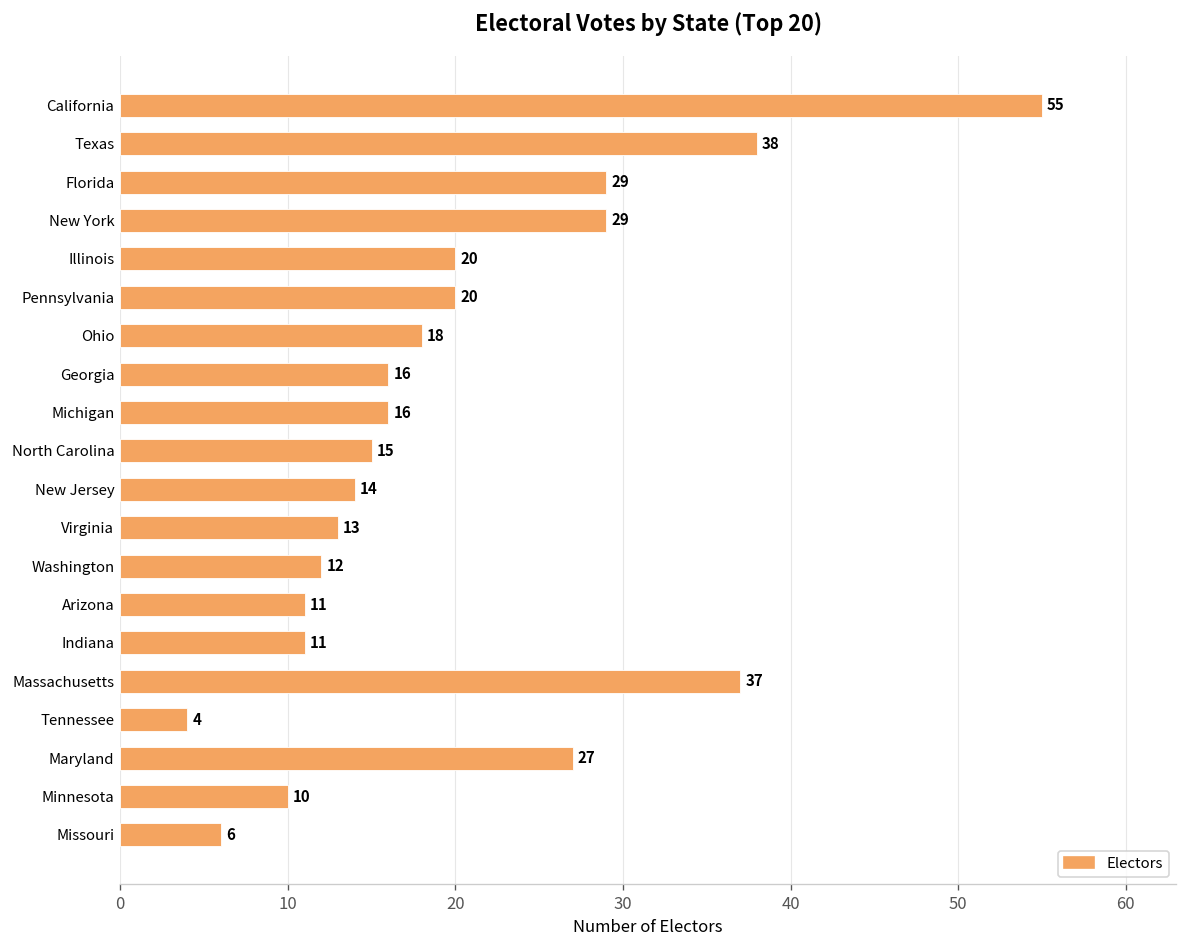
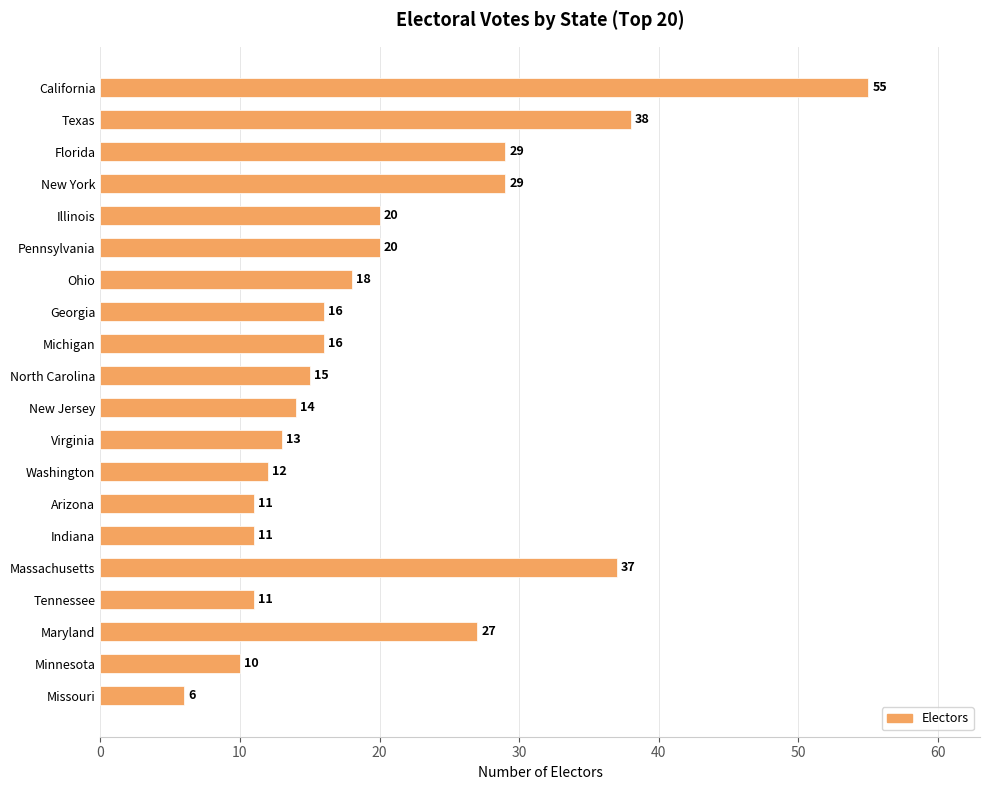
Tennessee: 4 -> 11
